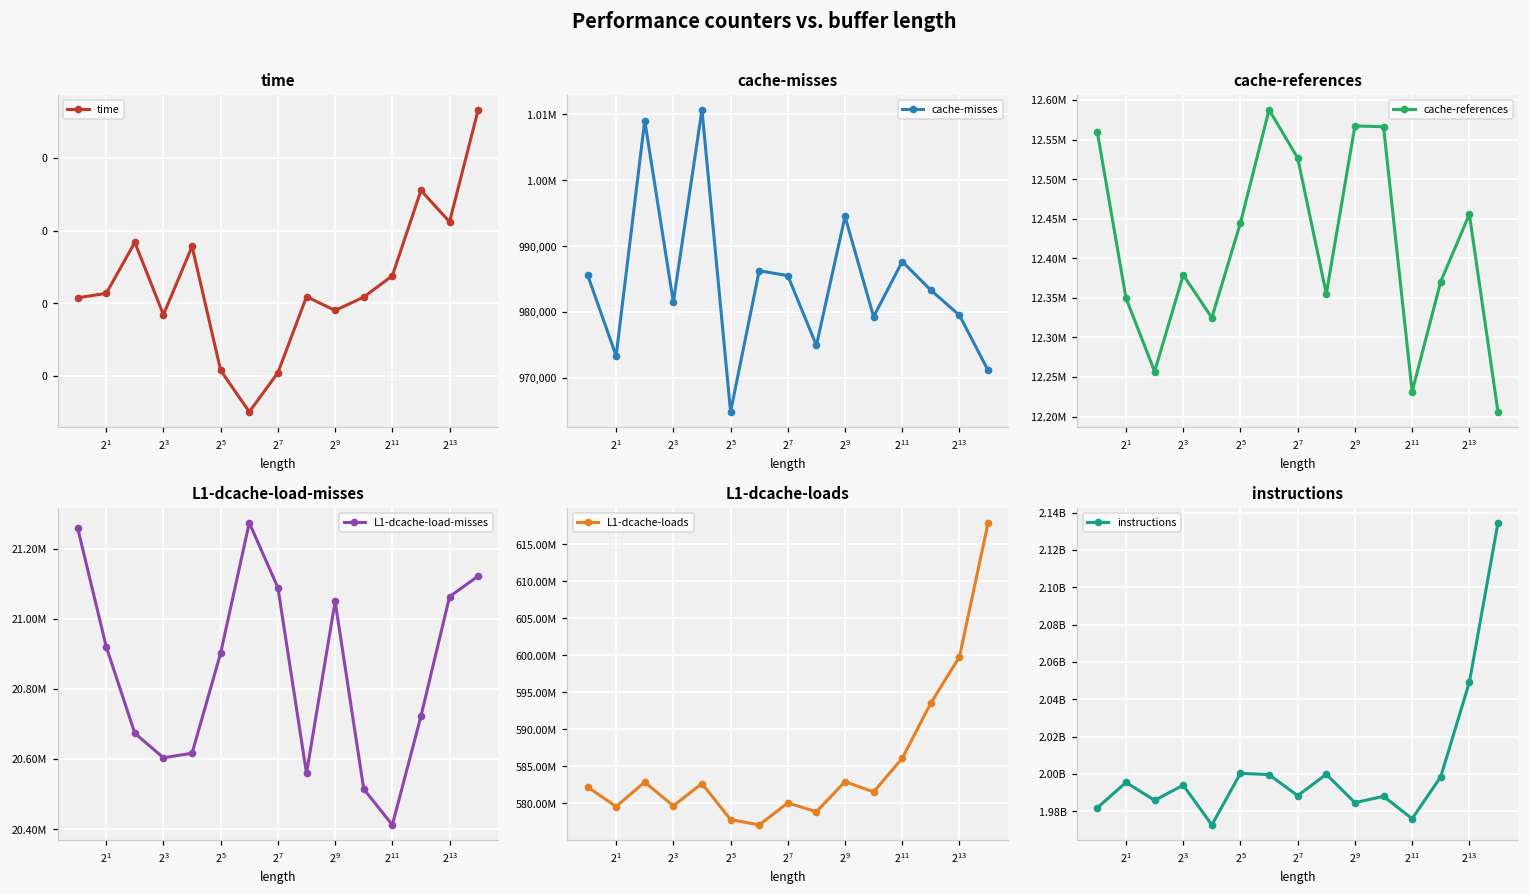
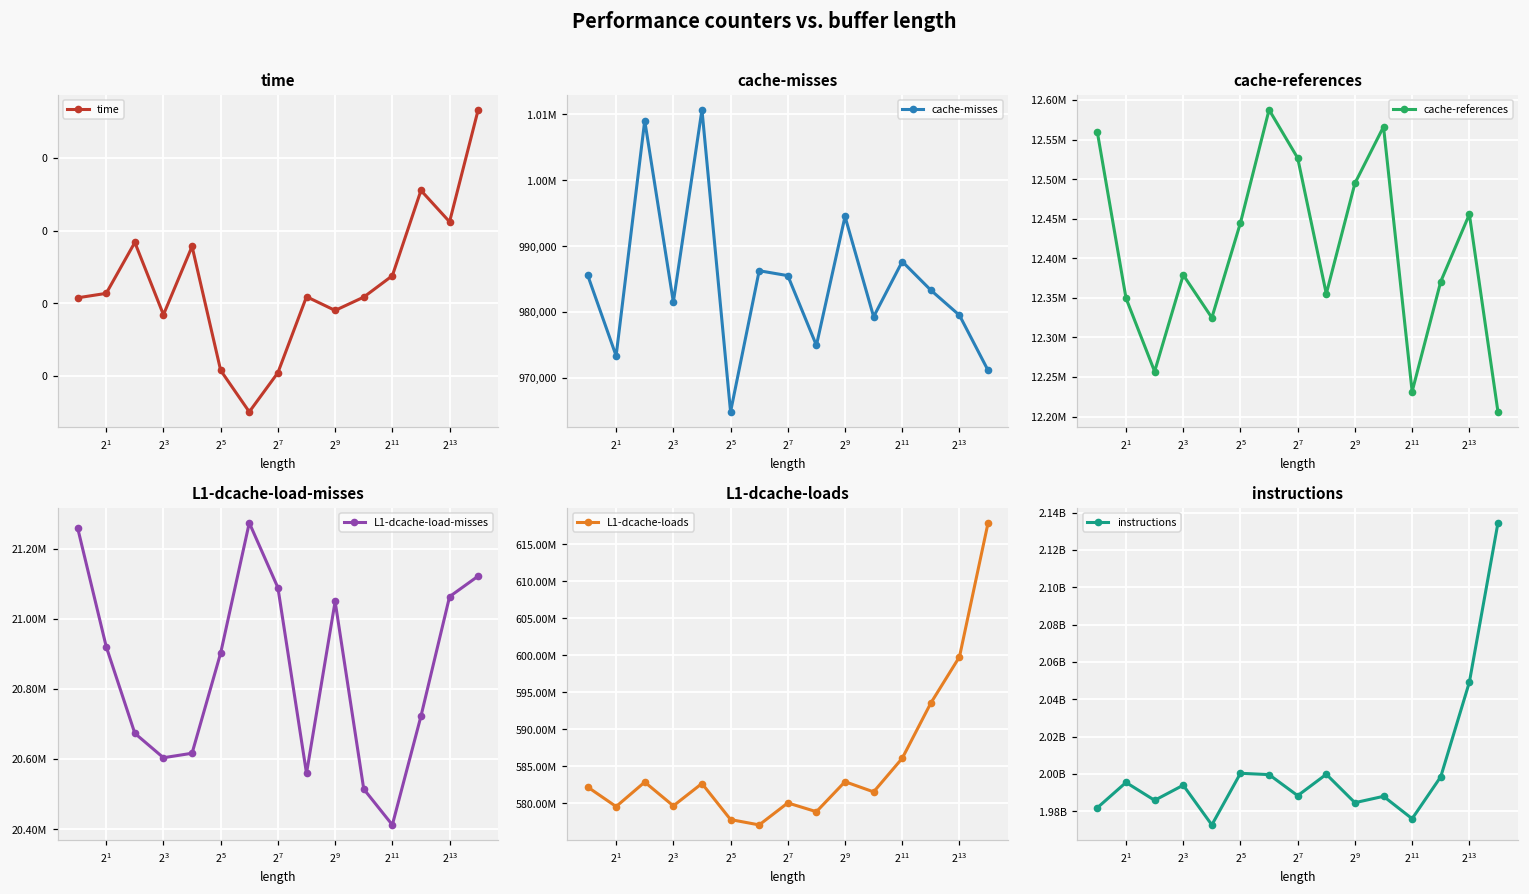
cache-references, 2^9: 12570000 -> 12490000
